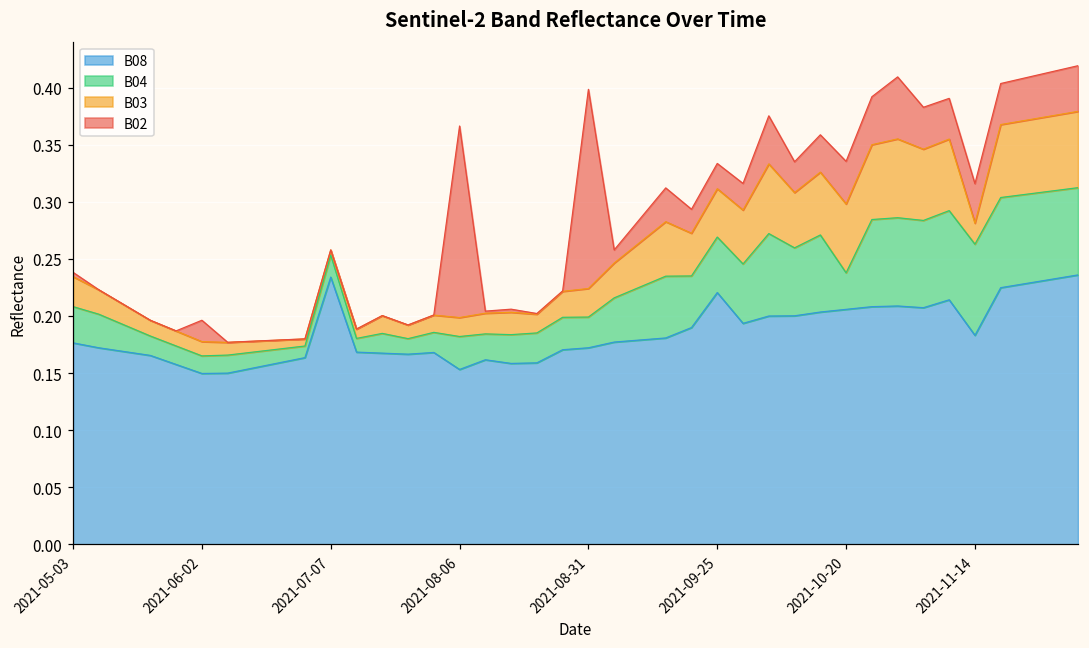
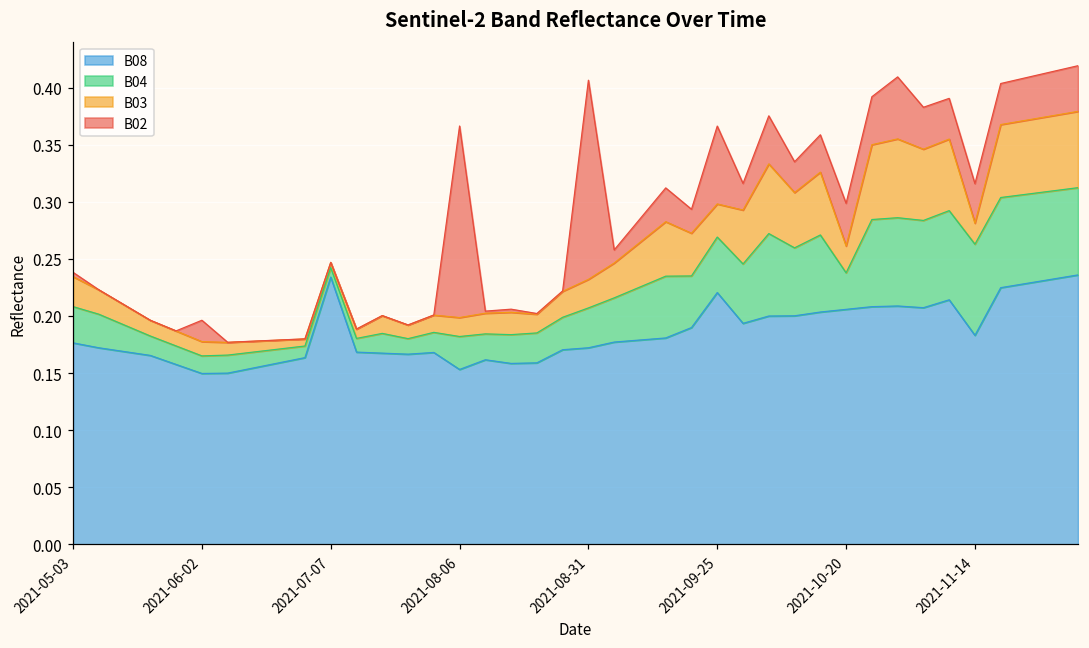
B04, 2021-07-07: 0.019 -> 0.008
B04, 2021-08-31: 0.027 -> 0.035
B03, 2021-09-25: 0.042 -> 0.029
B02, 2021-09-25: 0.022 -> 0.068
B03, 2021-10-20: 0.060 -> 0.023
